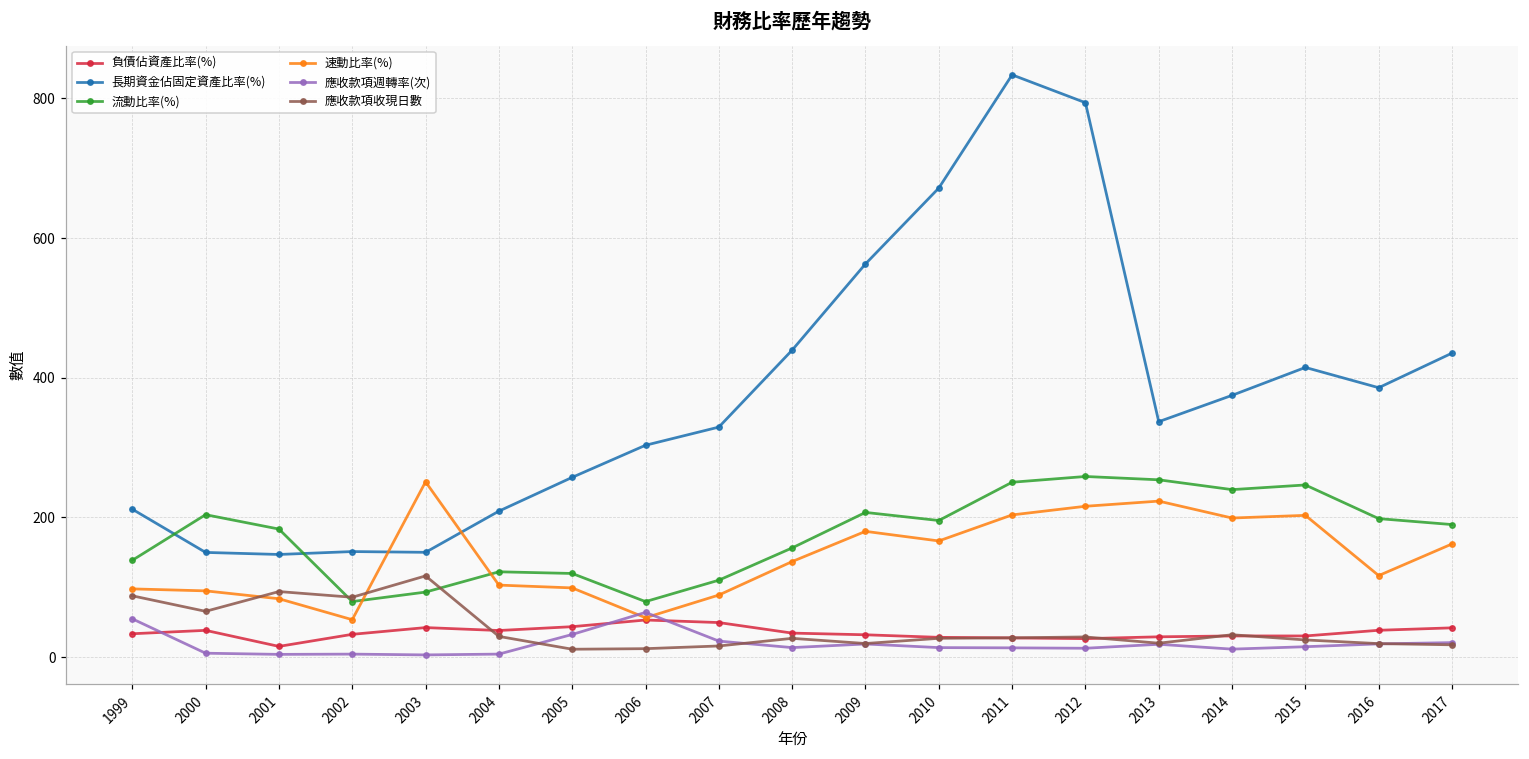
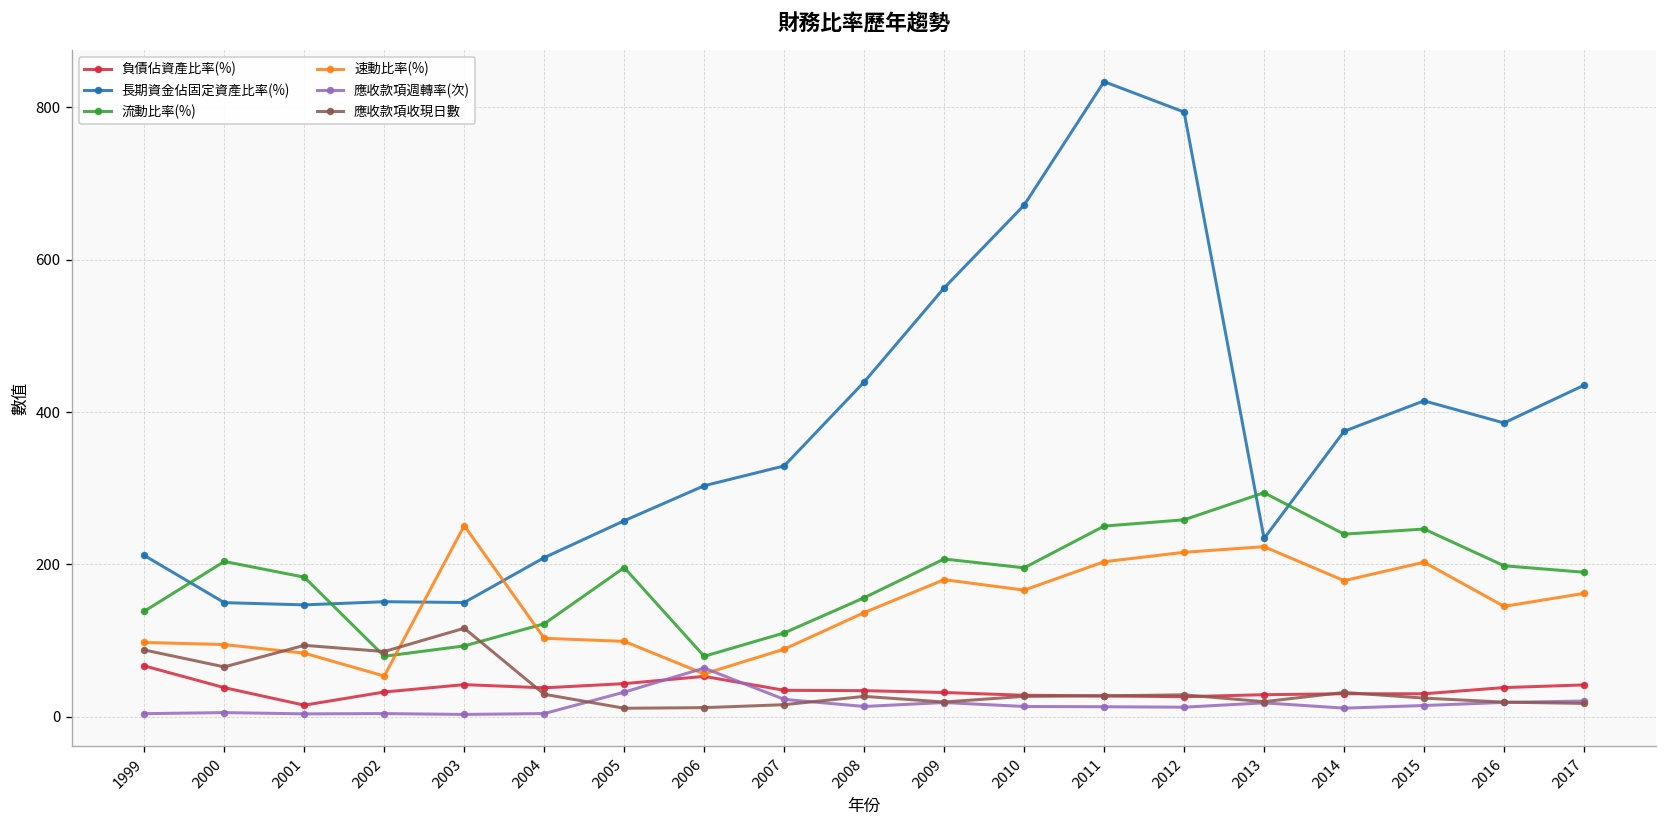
負債佔資產比率(%), 1999: 30 -> 70
應收款項週轉率(次), 1999: 50 -> 0
流動比率(%), 2005: 120 -> 200
負債佔資產比率(%), 2007: 50 -> 30
長期資金佔固定資產比率(%), 2013: 340 -> 230
流動比率(%), 2013: 250 -> 290
速動比率(%), 2014: 200 -> 180
速動比率(%), 2016: 120 -> 150
